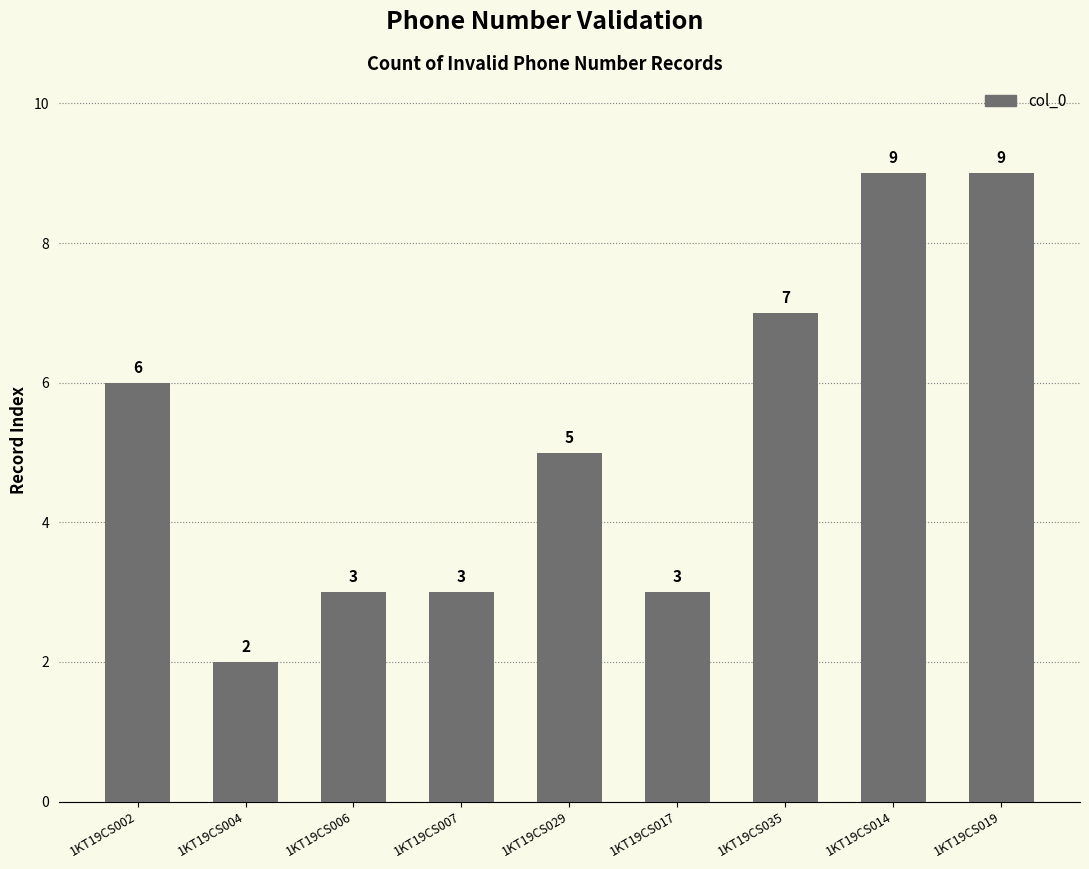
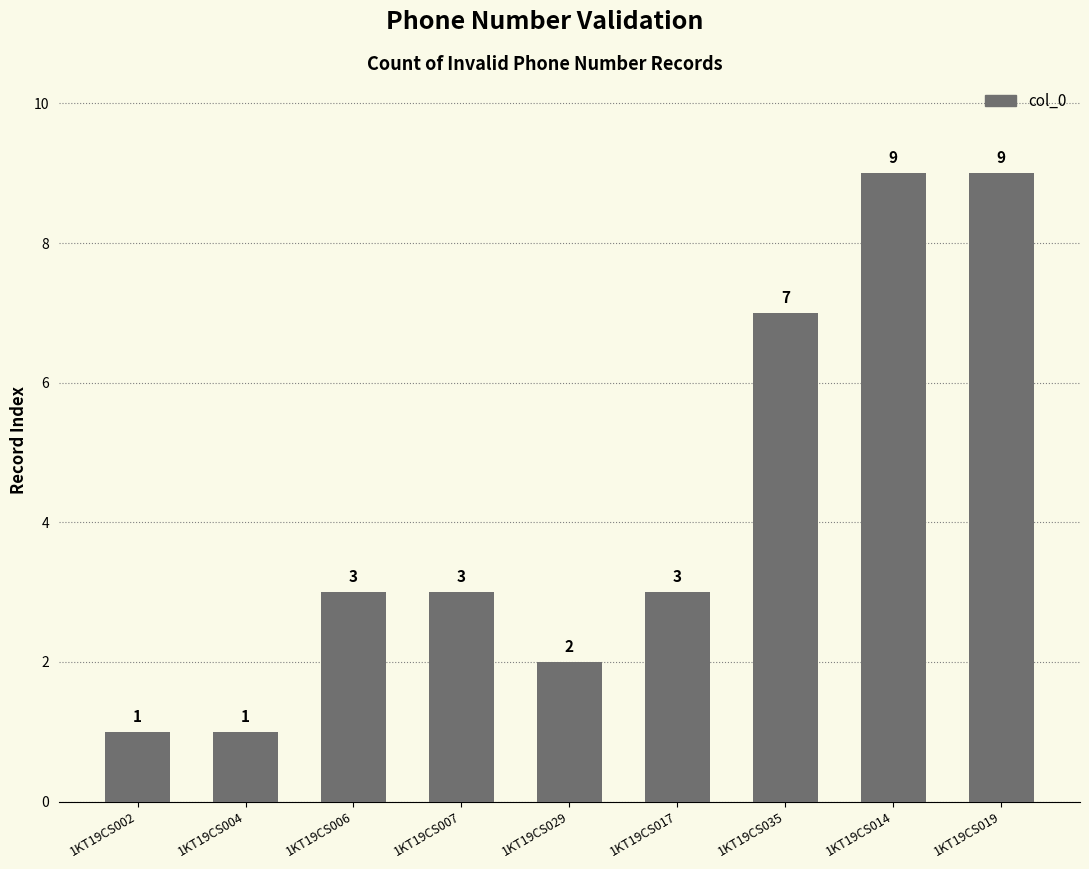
1KT19CS002: 6 -> 1
1KT19CS004: 2 -> 1
1KT19CS029: 5 -> 2
